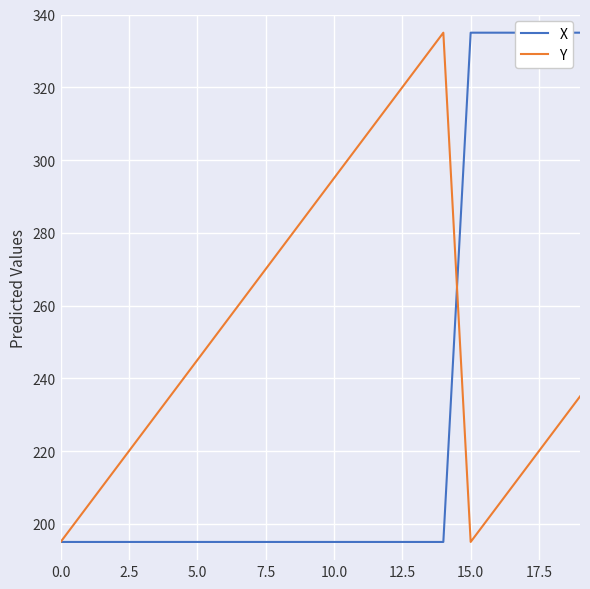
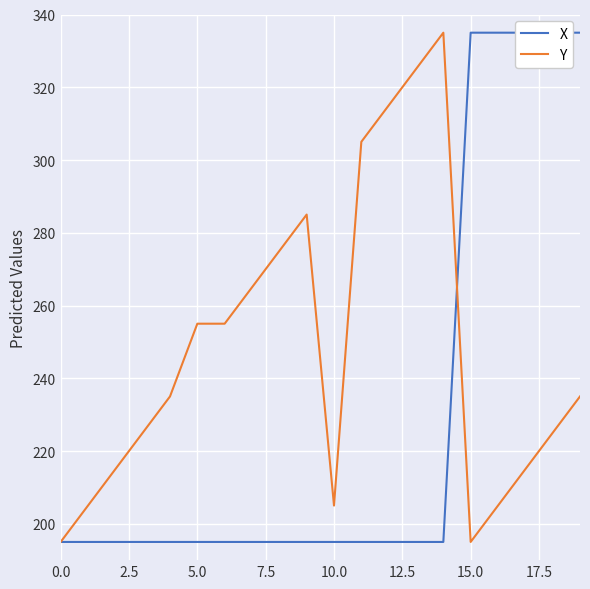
Y, 5.0: 245 -> 255
Y, 10.0: 295 -> 205
